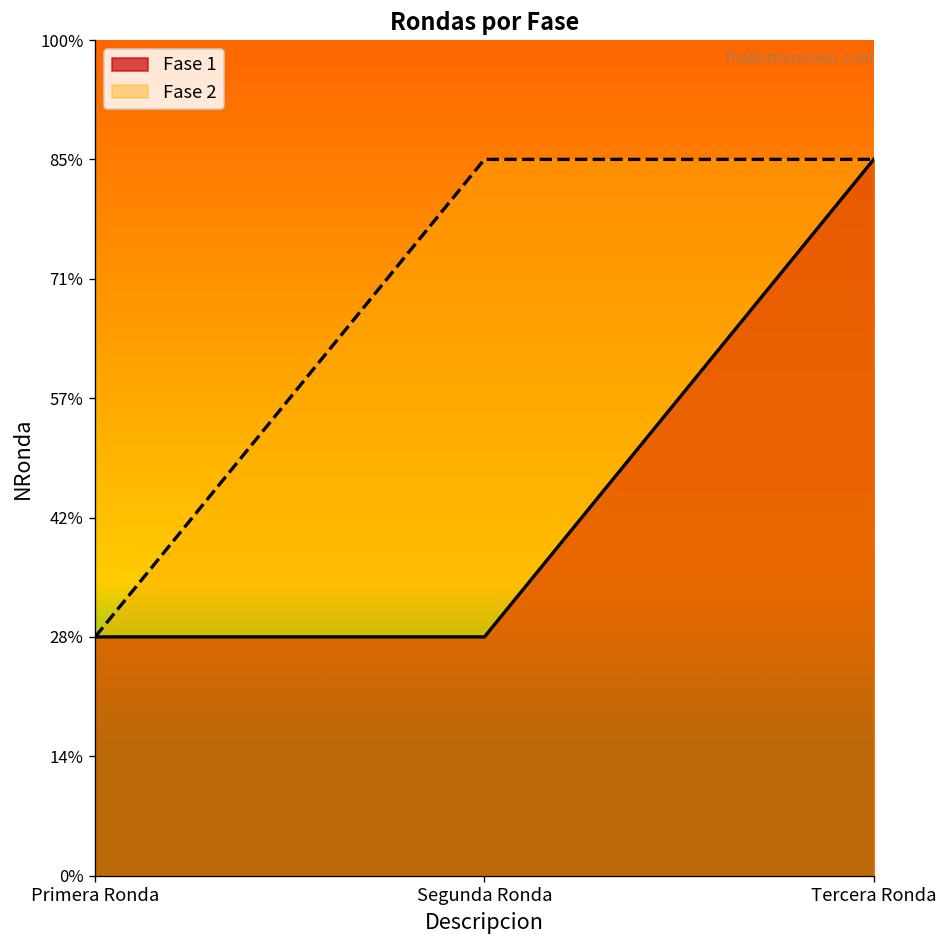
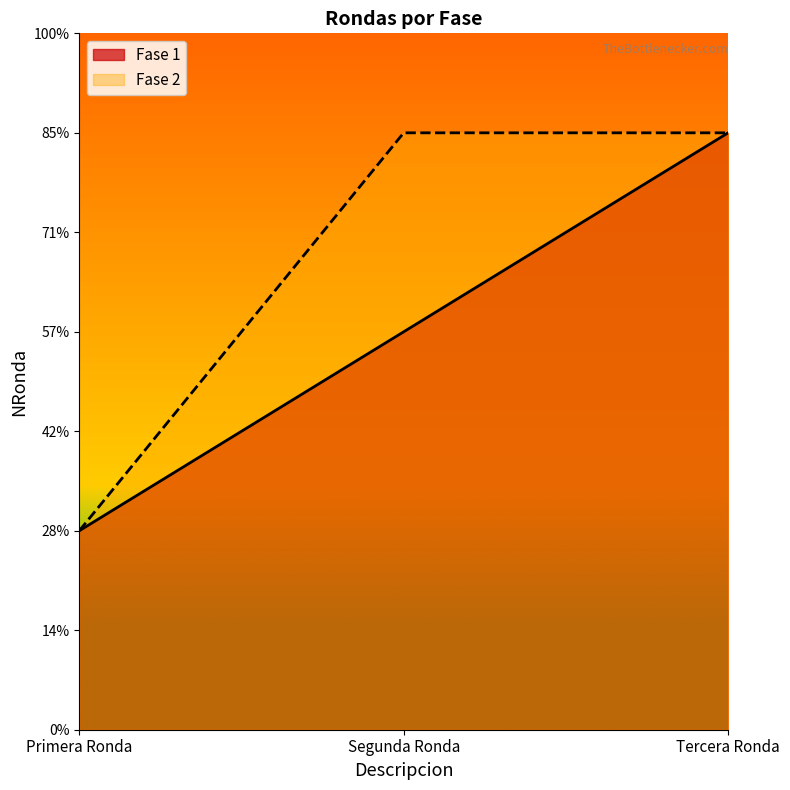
Fase 1, Segunda Ronda: 29% -> 57%
